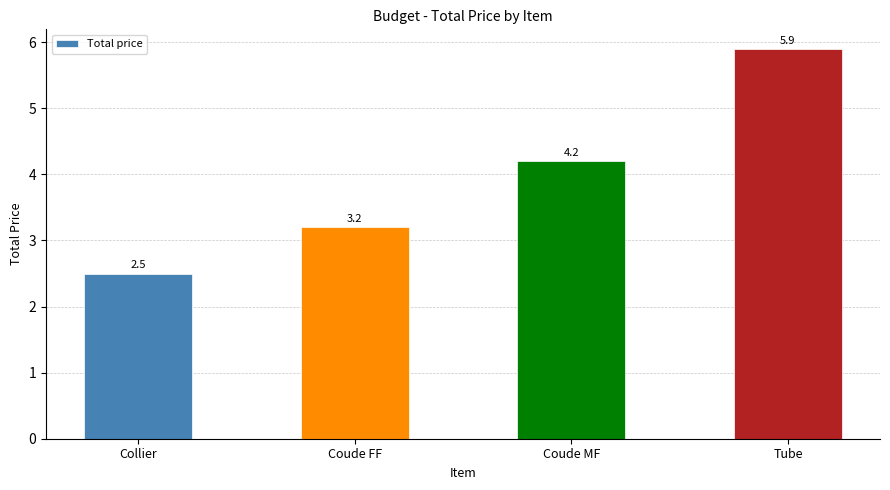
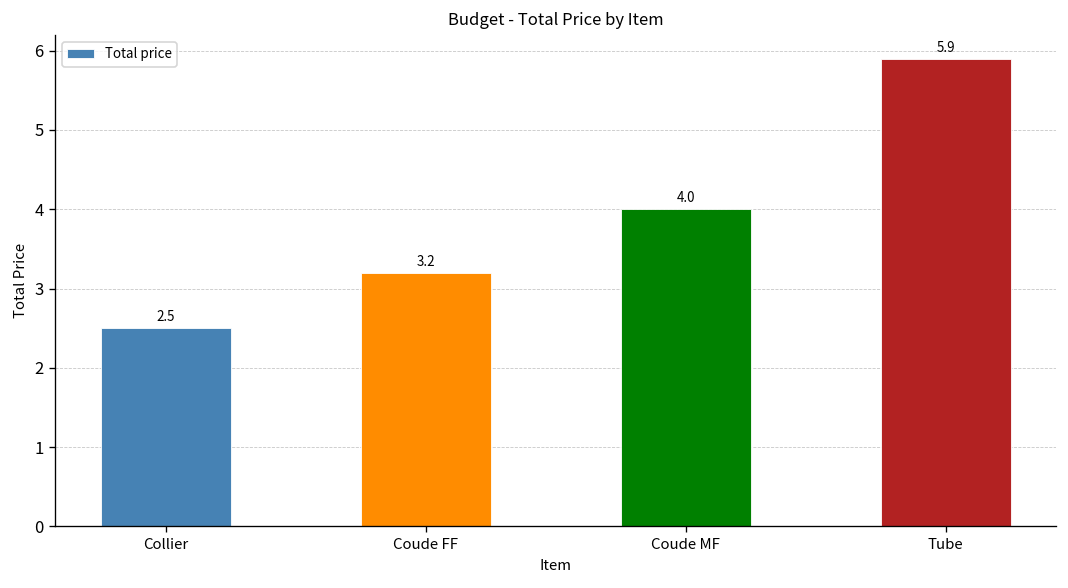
Coude MF: 4.2 -> 4.0
